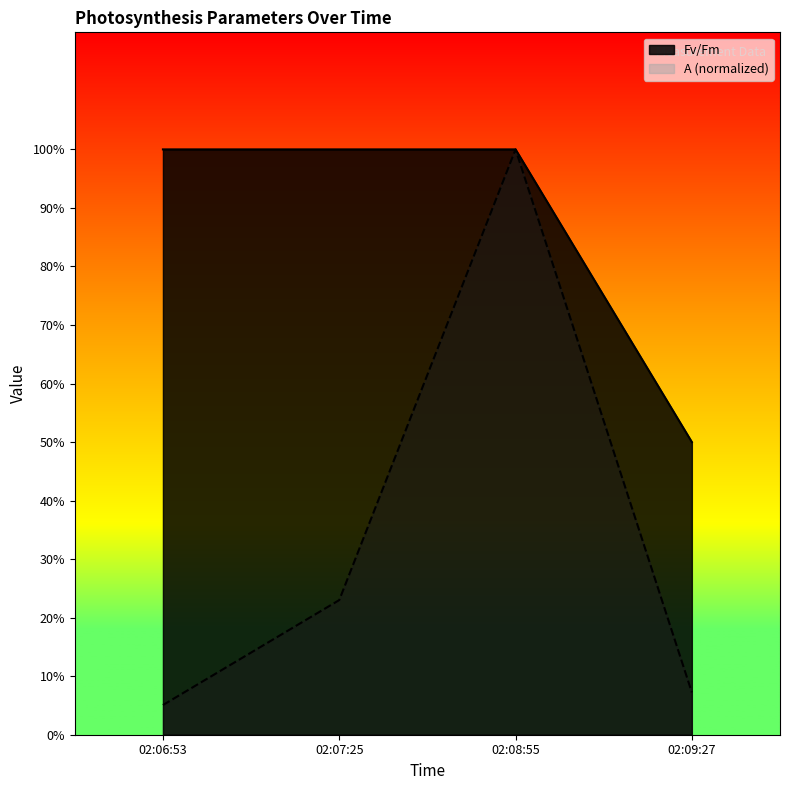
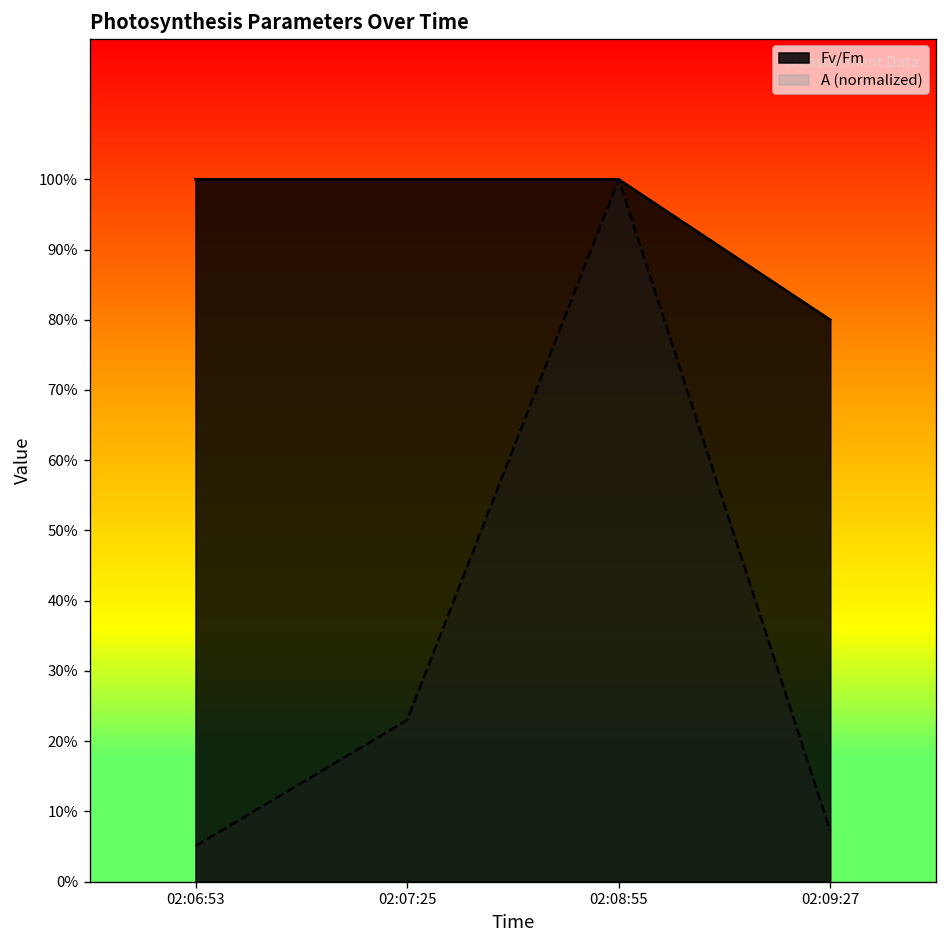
Fv/Fm, 02:09:27: 50% -> 80%
